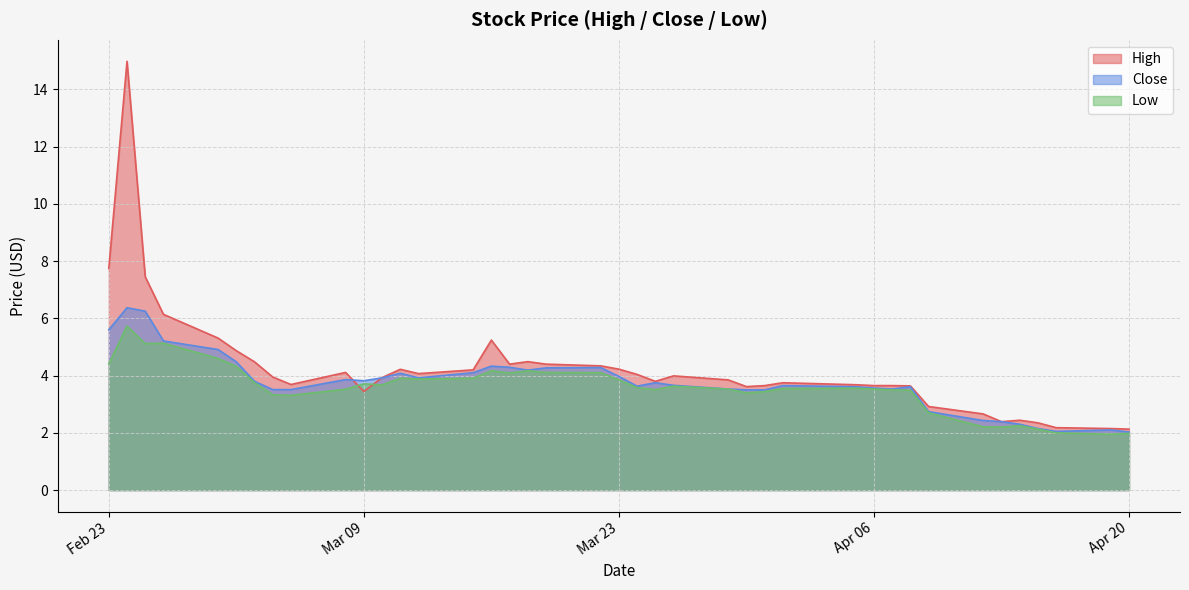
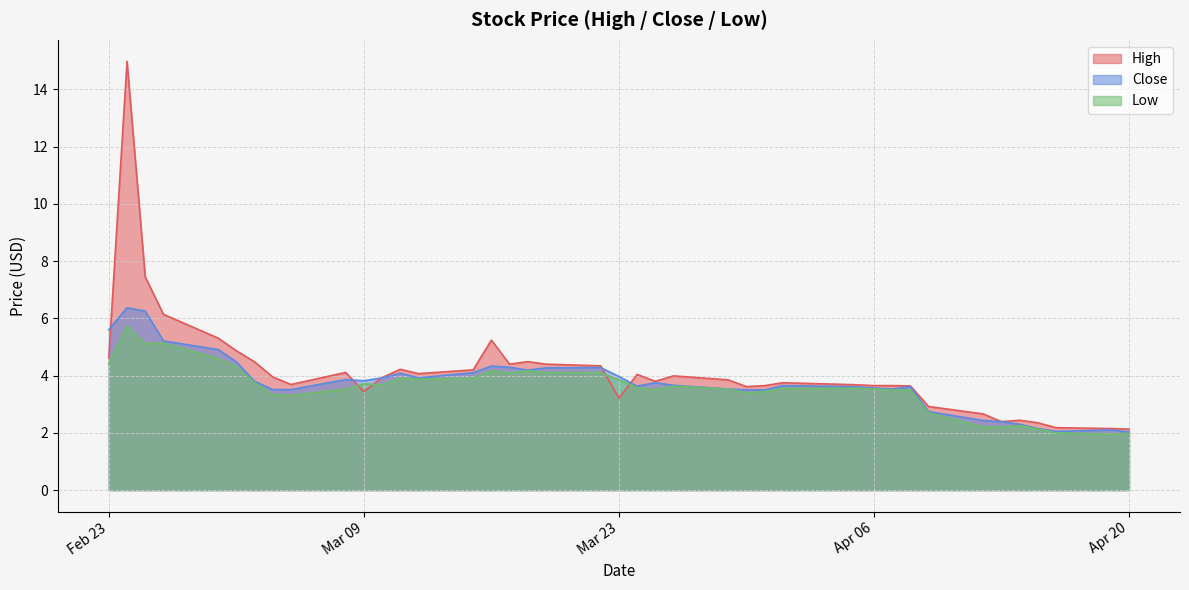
High, Feb 23: 7.7 -> 4.6
High, Mar 23: 4.2 -> 3.2
